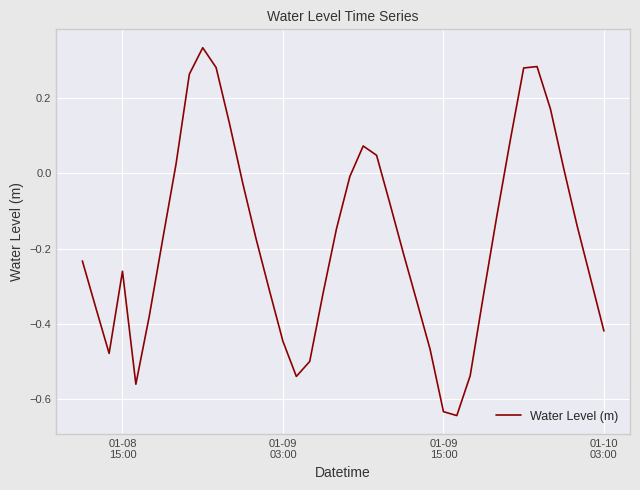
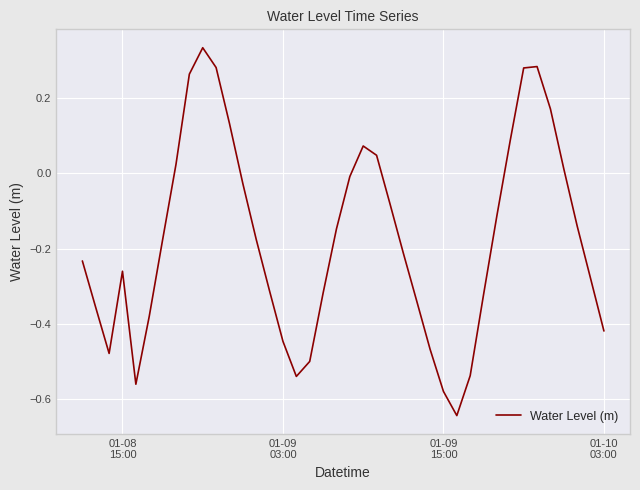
01-09 15:00: -0.63 -> -0.58
